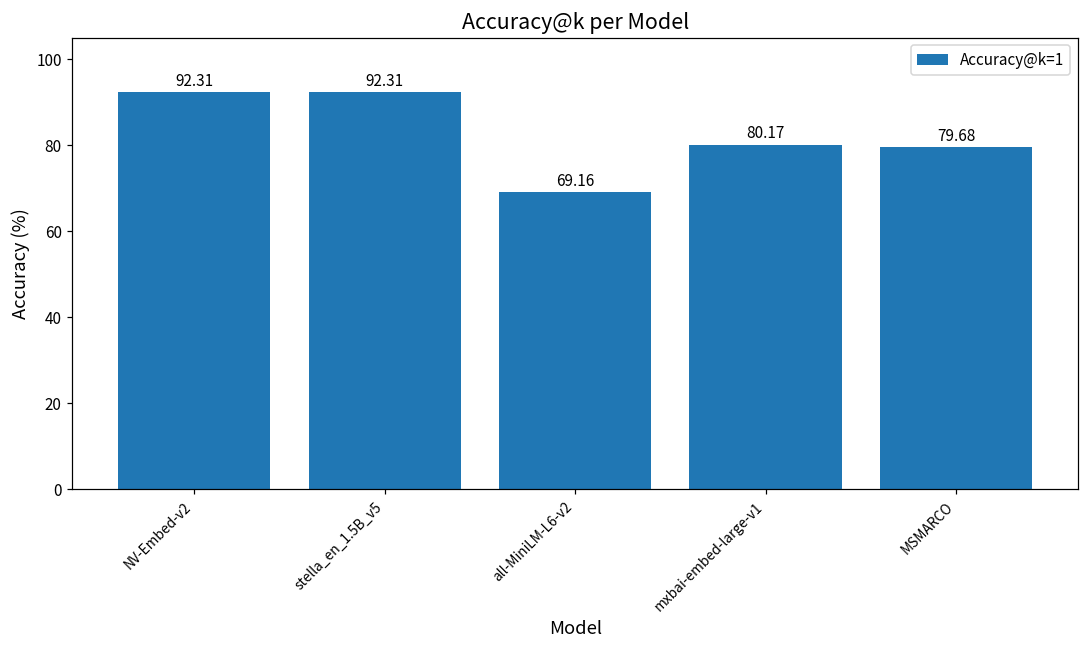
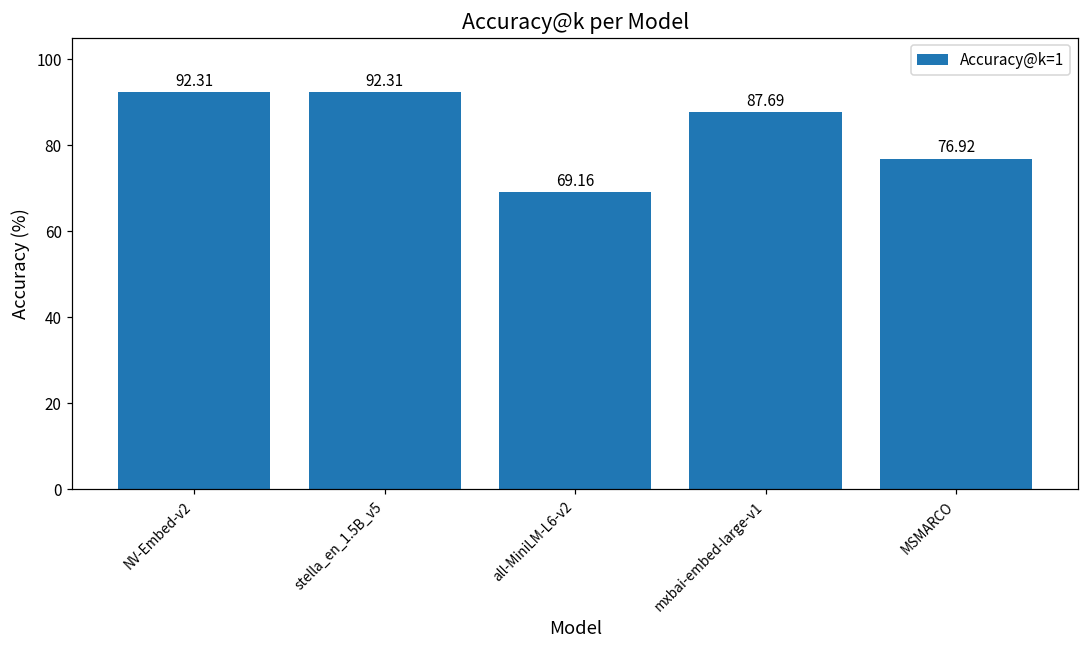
mxbai-embed-large-v1: 80.17 -> 87.69
MSMARCO: 79.68 -> 76.92
